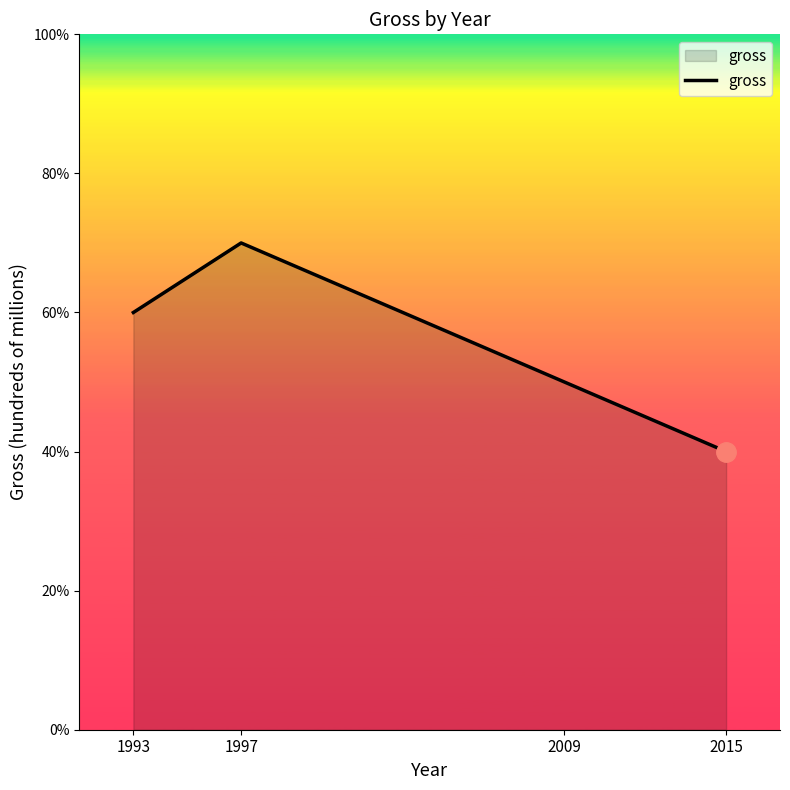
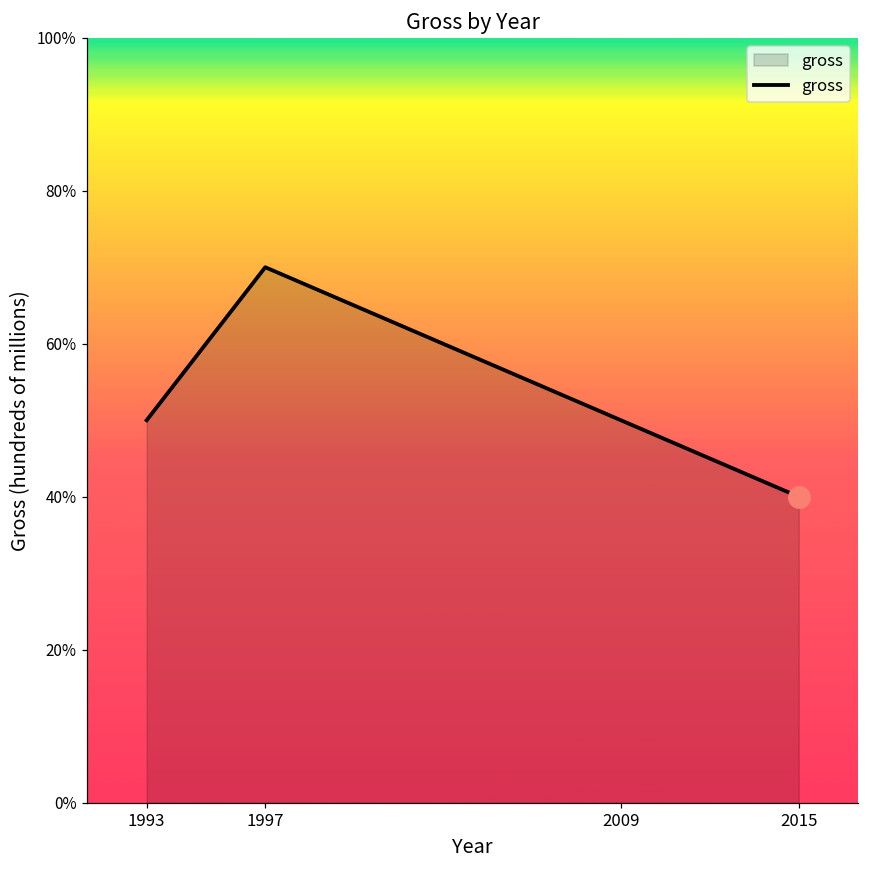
gross, 1993: 60% -> 50%
